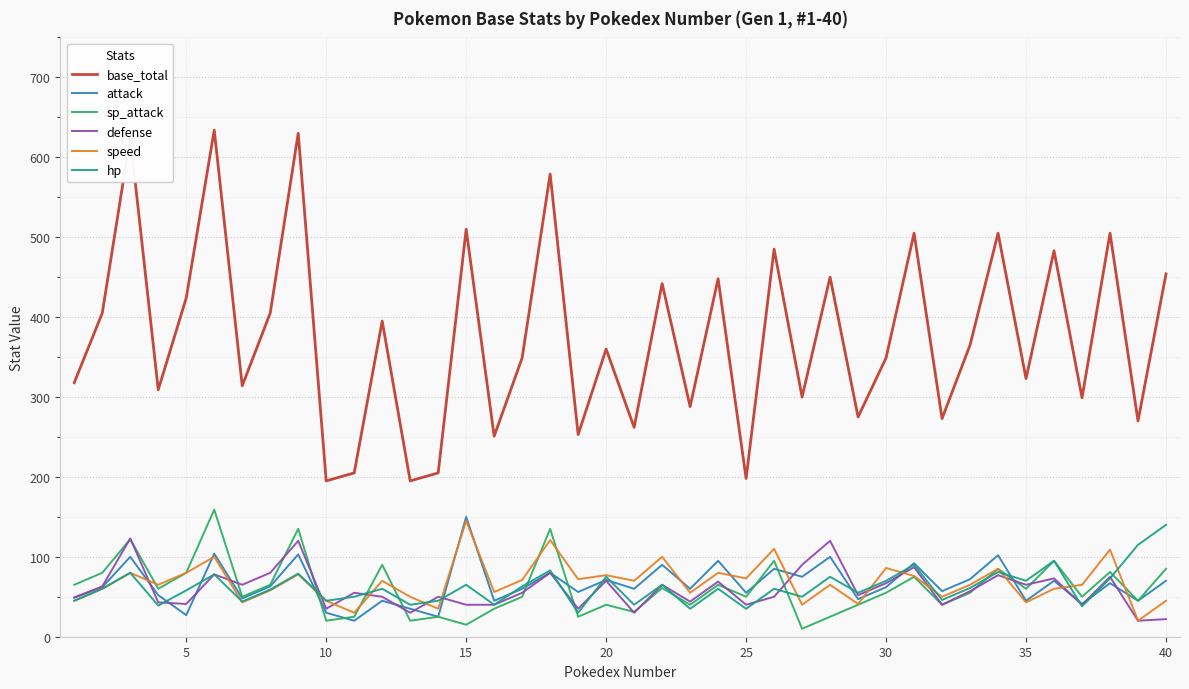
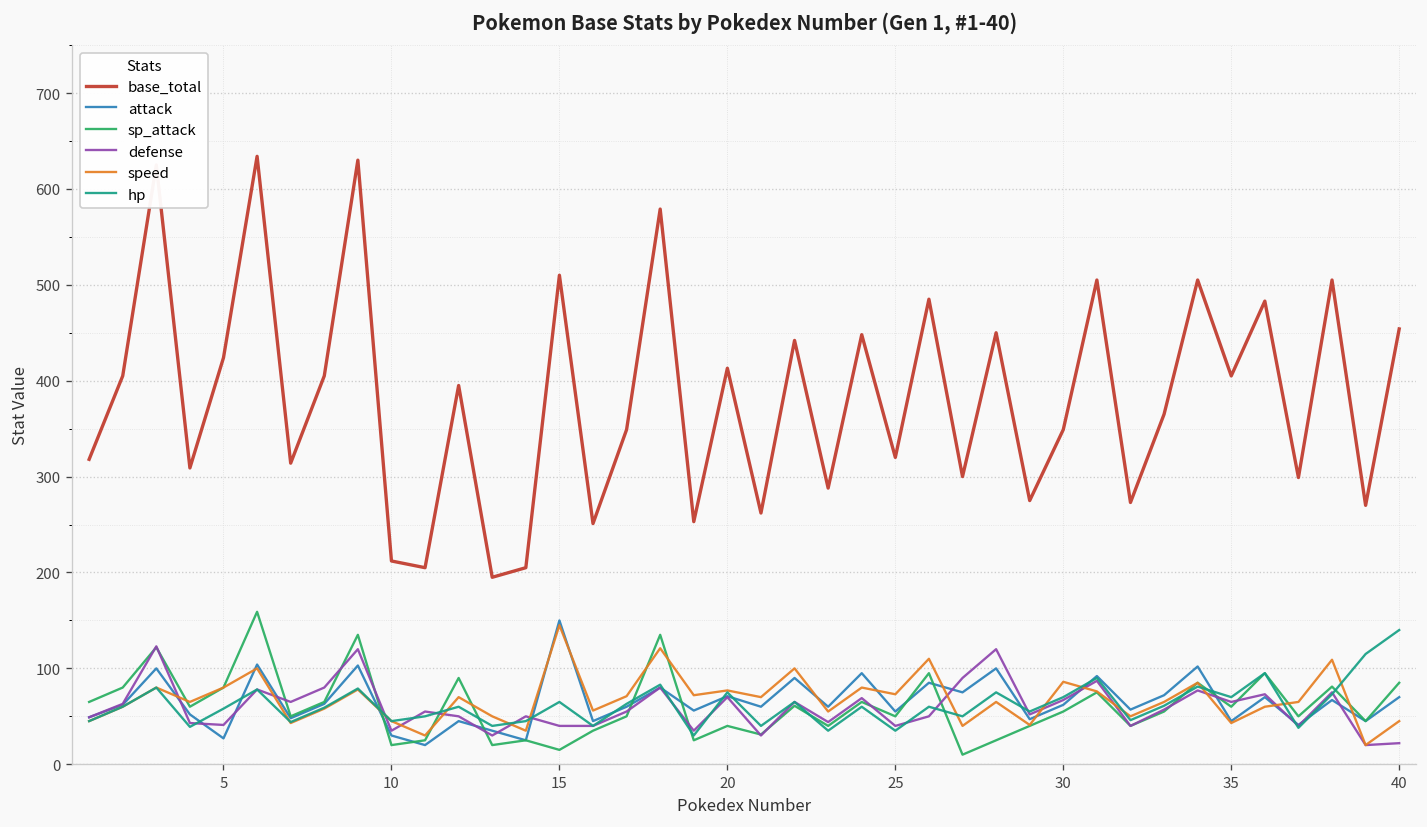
base_total, 10: 200 -> 210
base_total, 20: 360 -> 410
base_total, 25: 200 -> 320
base_total, 35: 320 -> 410
